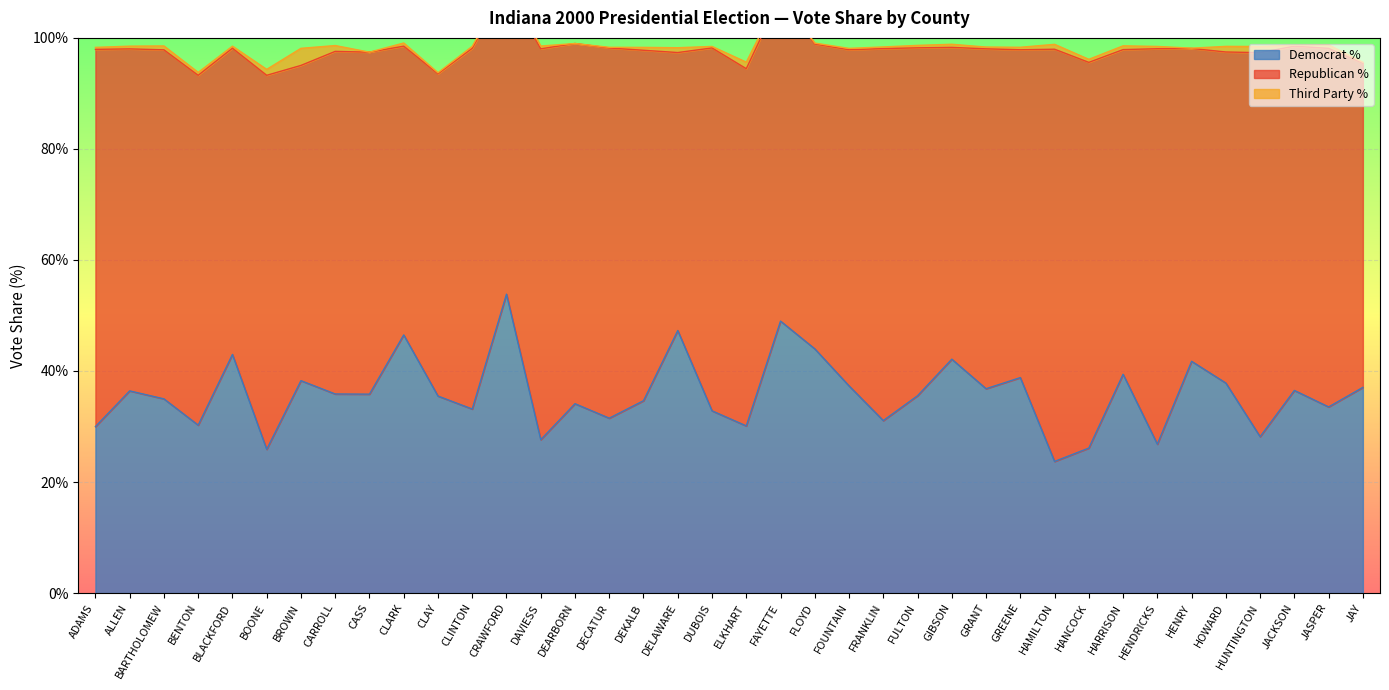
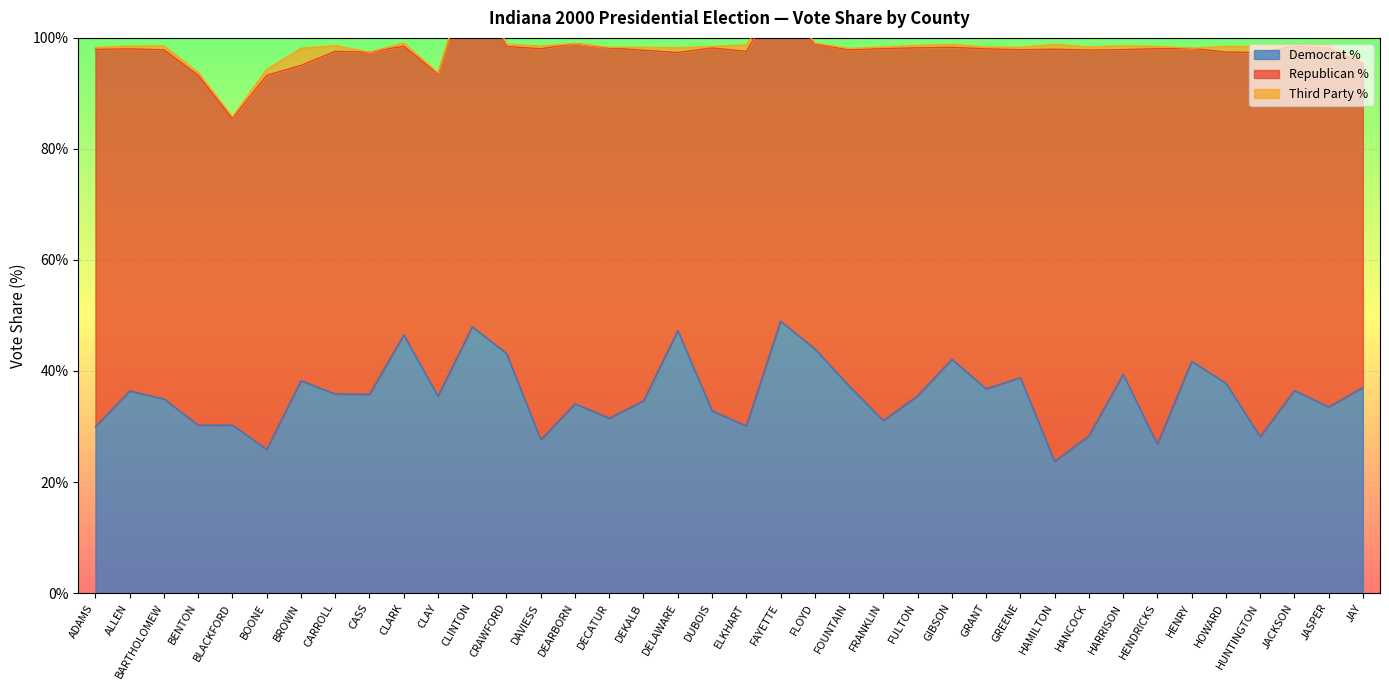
Democrat %, BLACKFORD: 43% -> 30%
Democrat %, CLINTON: 33% -> 48%
Democrat %, CRAWFORD: 54% -> 43%
Republican %, ELKHART: 64% -> 67%
Democrat %, HANCOCK: 26% -> 28%
